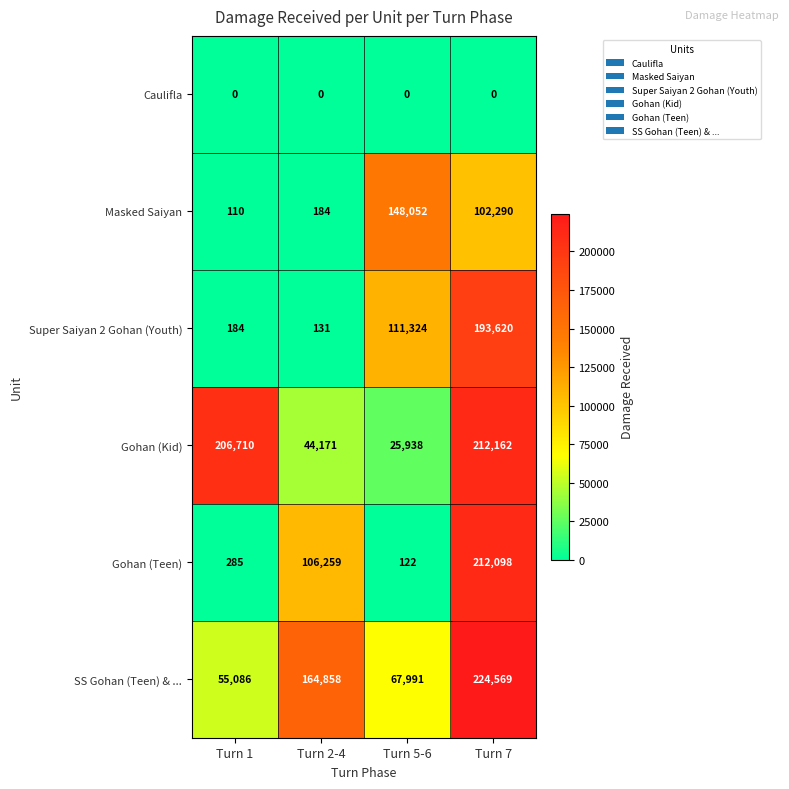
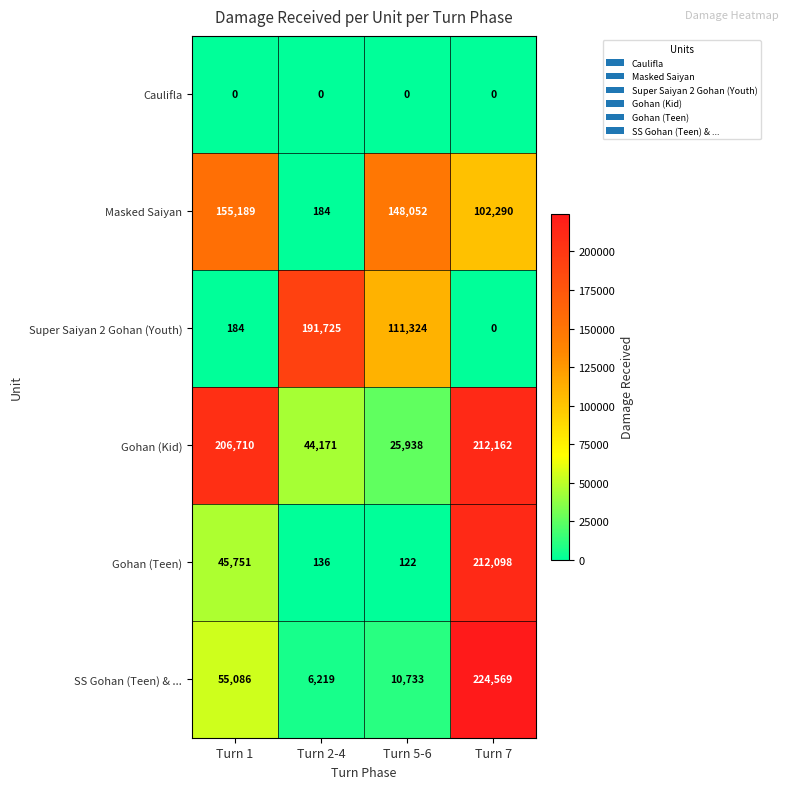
Masked Saiyan, Turn 1: 110 -> 155,189
Super Saiyan 2 Gohan (Youth), Turn 2-4: 131 -> 191,725
Super Saiyan 2 Gohan (Youth), Turn 7: 193,620 -> 0
Gohan (Teen), Turn 1: 285 -> 45,751
Gohan (Teen), Turn 2-4: 106,259 -> 136
SS Gohan (Teen) & ..., Turn 2-4: 164,858 -> 6,219
SS Gohan (Teen) & ..., Turn 5-6: 67,991 -> 10,733
